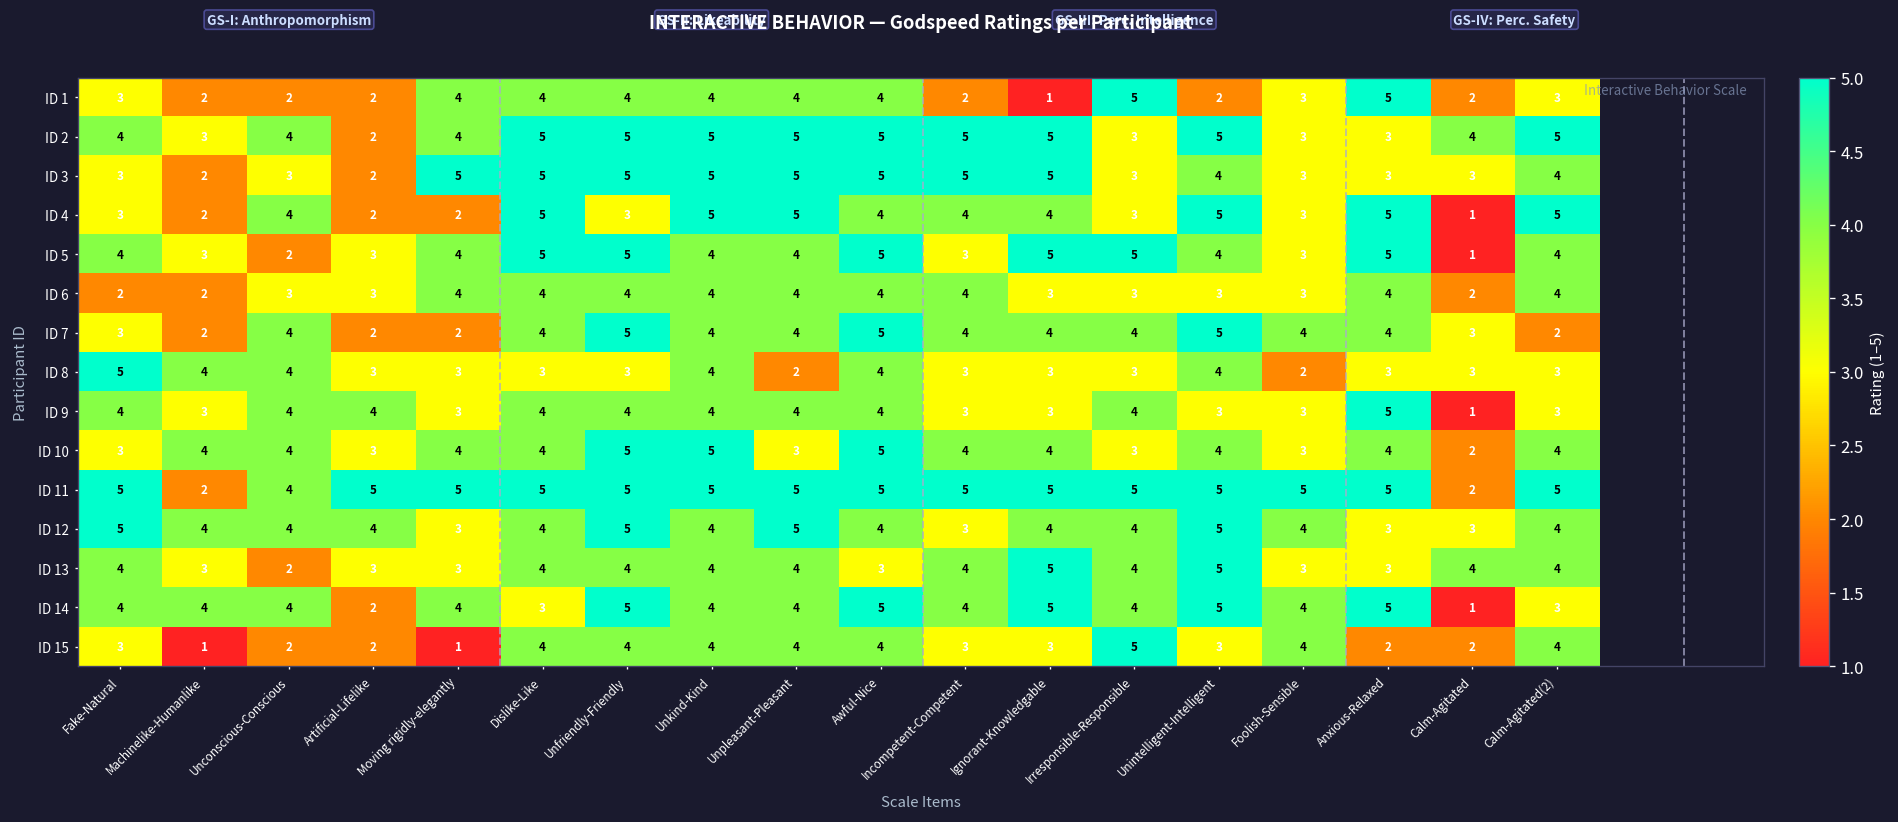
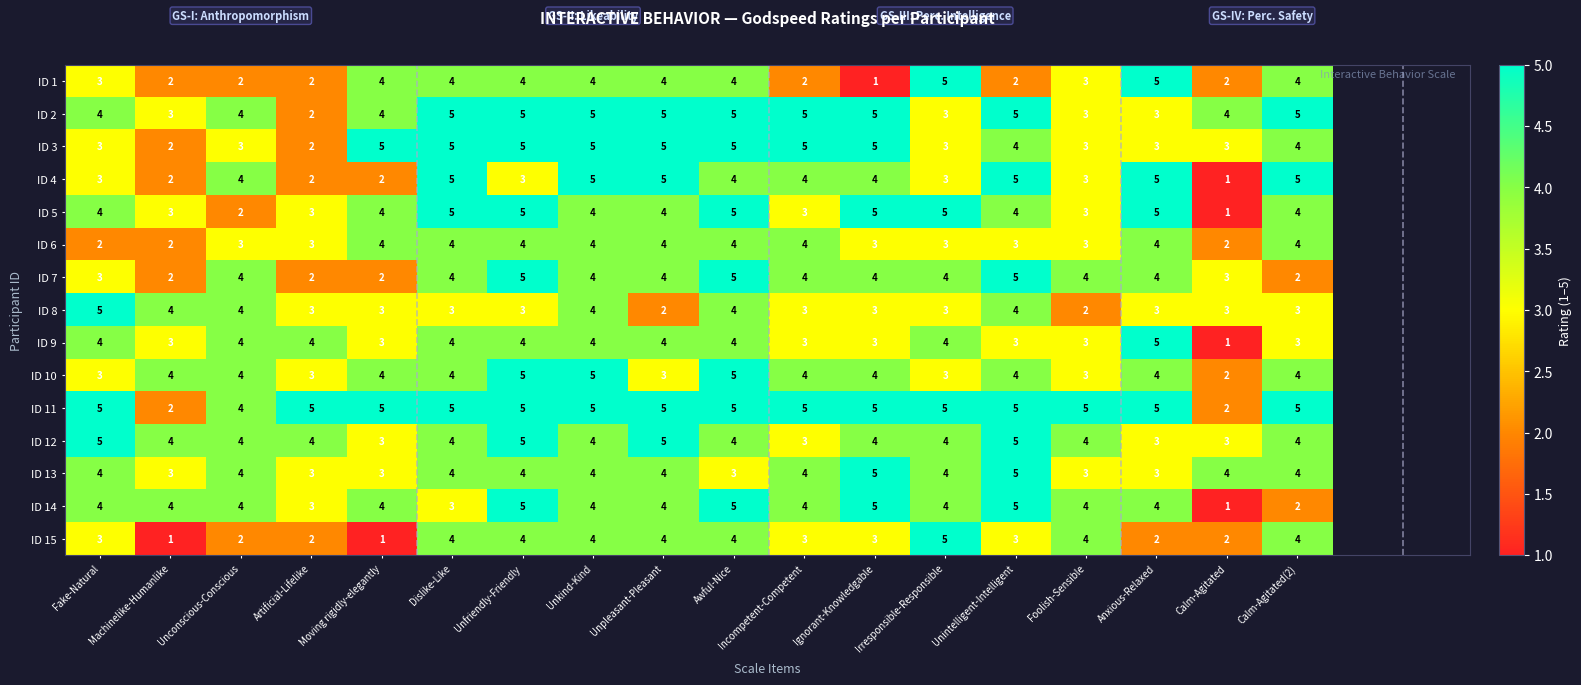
ID 1, Calm-Agitated(2): 3 -> 4
ID 13, Unconscious-Conscious: 2 -> 4
ID 14, Artificial-Lifelike: 2 -> 3
ID 14, Anxious-Relaxed: 5 -> 4
ID 14, Calm-Agitated(2): 3 -> 2
